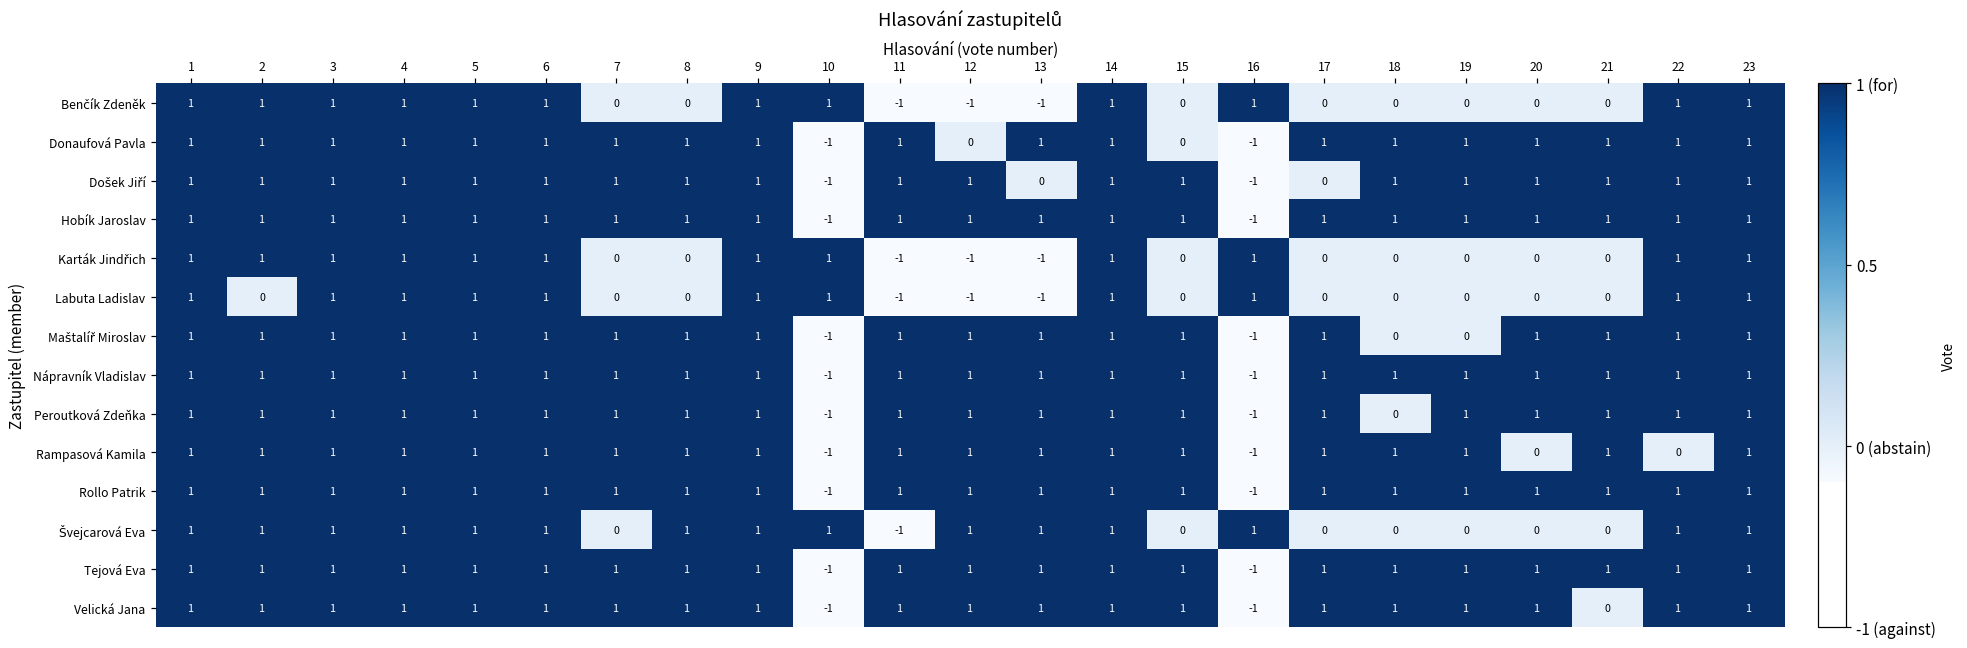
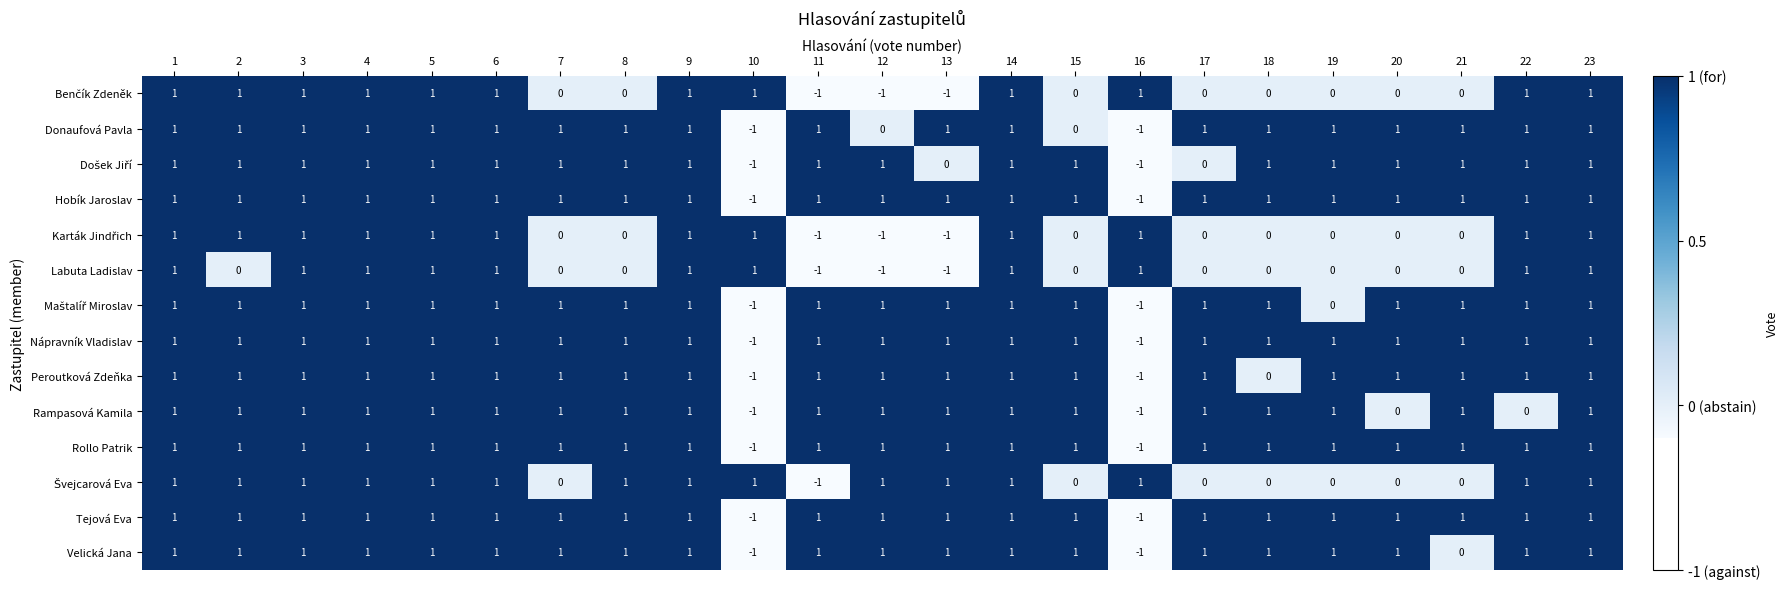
Maštalíř Miroslav, 18: 0 -> 1
